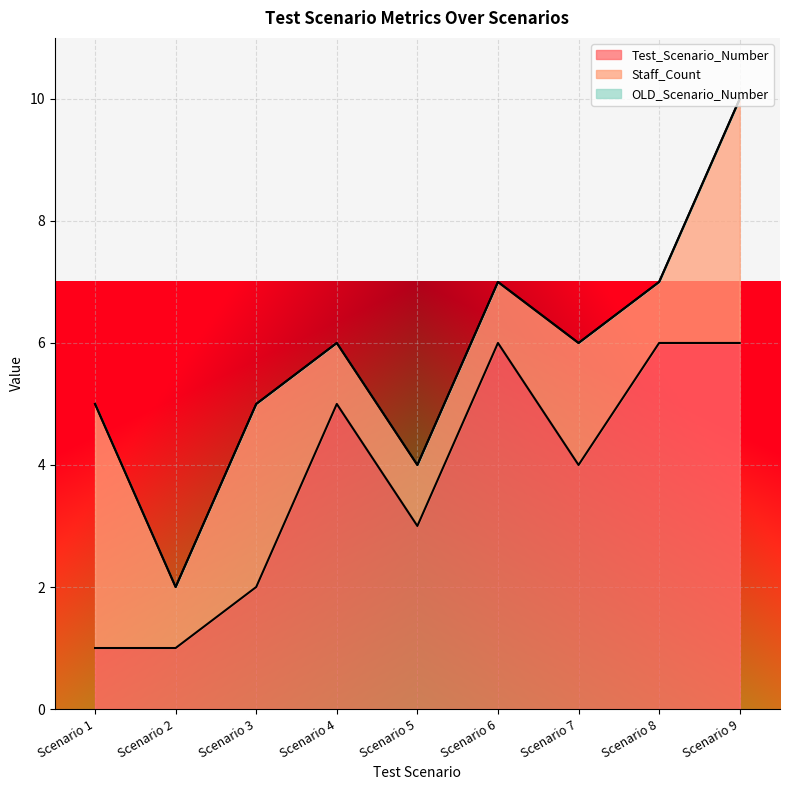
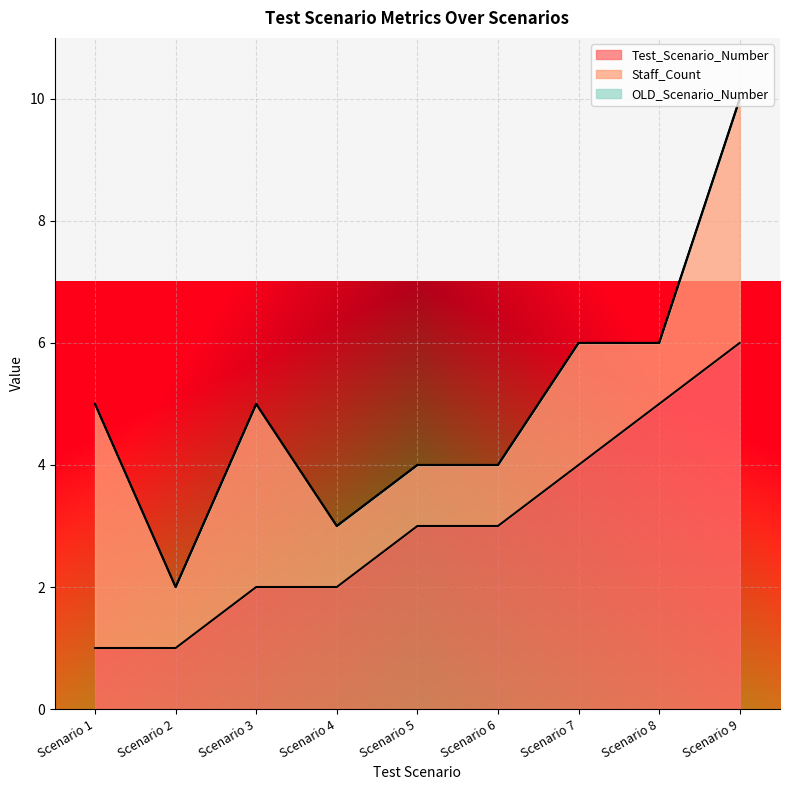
Test_Scenario_Number, Scenario 4: 5 -> 2
Test_Scenario_Number, Scenario 6: 6 -> 3
Test_Scenario_Number, Scenario 8: 6 -> 5
